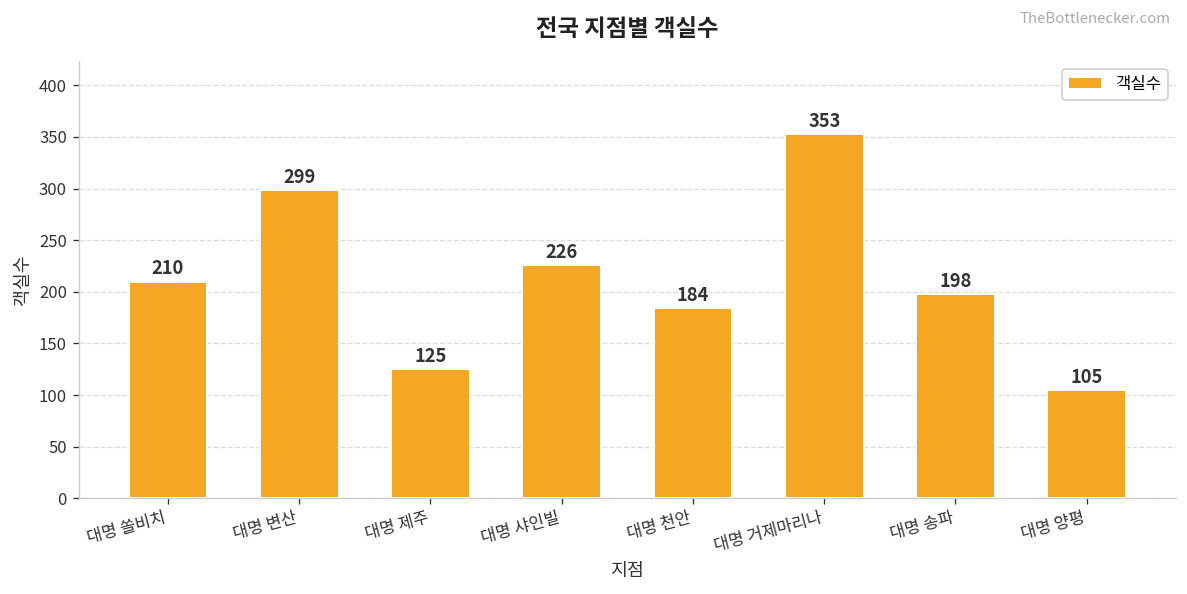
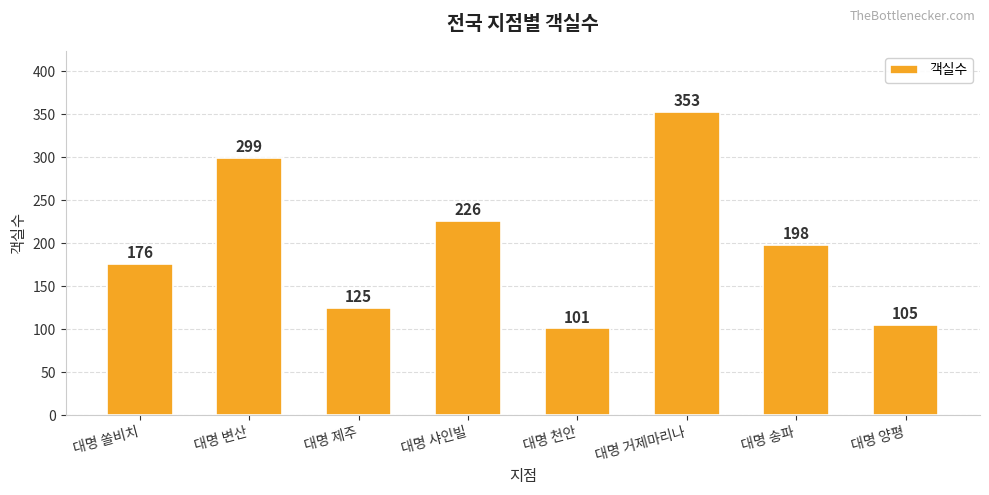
대명 쏠비치: 210 -> 176
대명 천안: 184 -> 101
